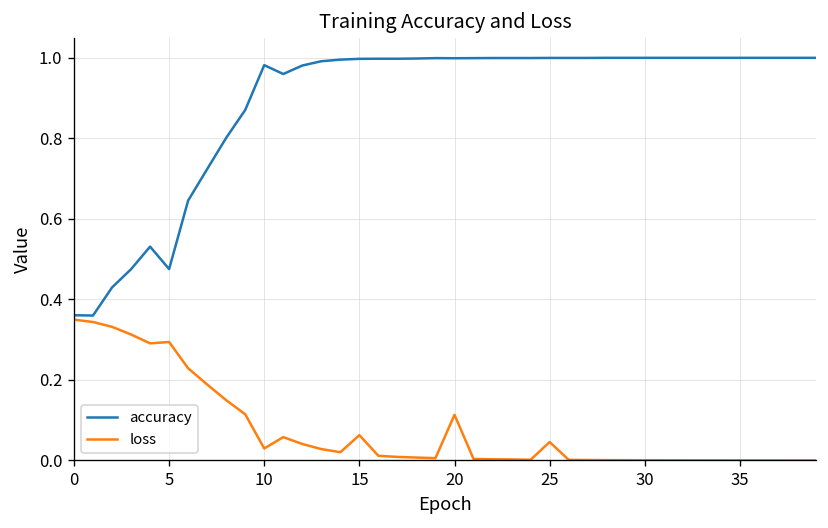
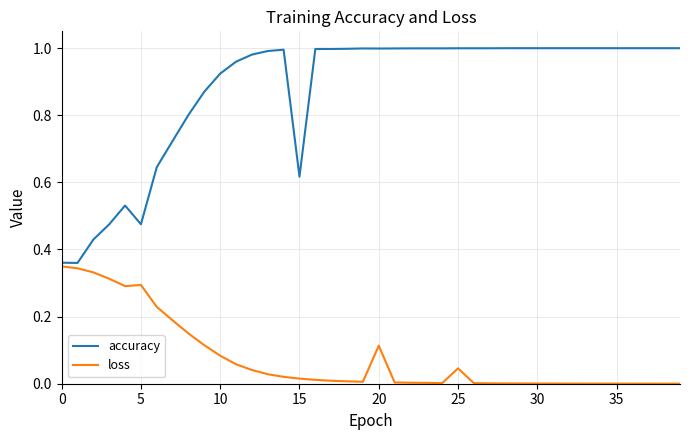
accuracy, 10: 0.98 -> 0.92
loss, 10: 0.03 -> 0.08
accuracy, 15: 1.00 -> 0.62
loss, 15: 0.06 -> 0.02
